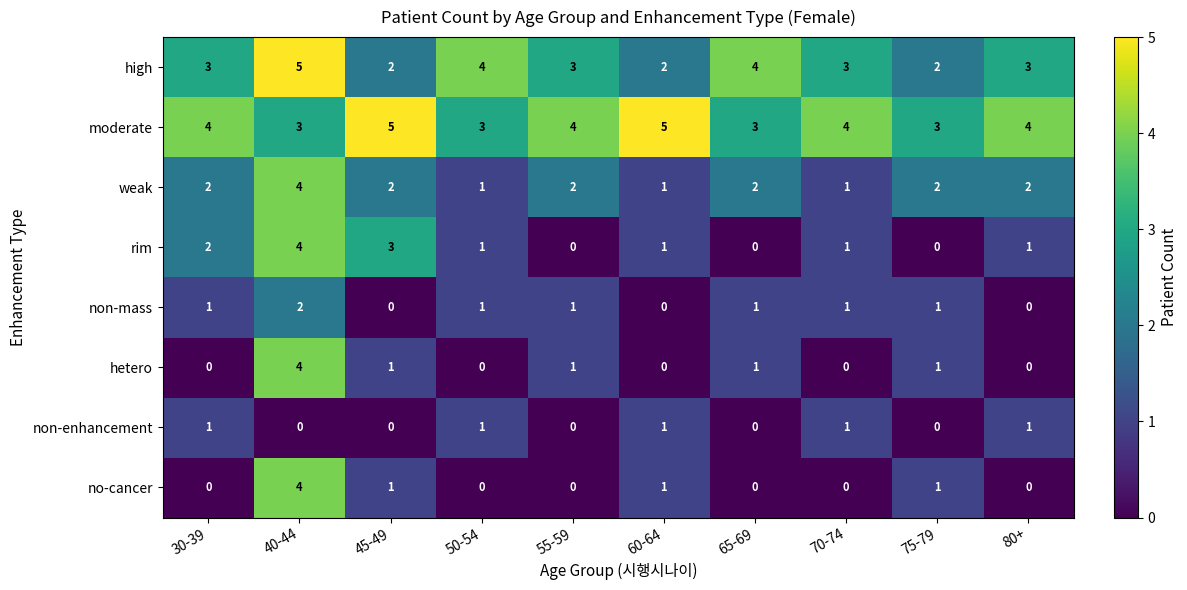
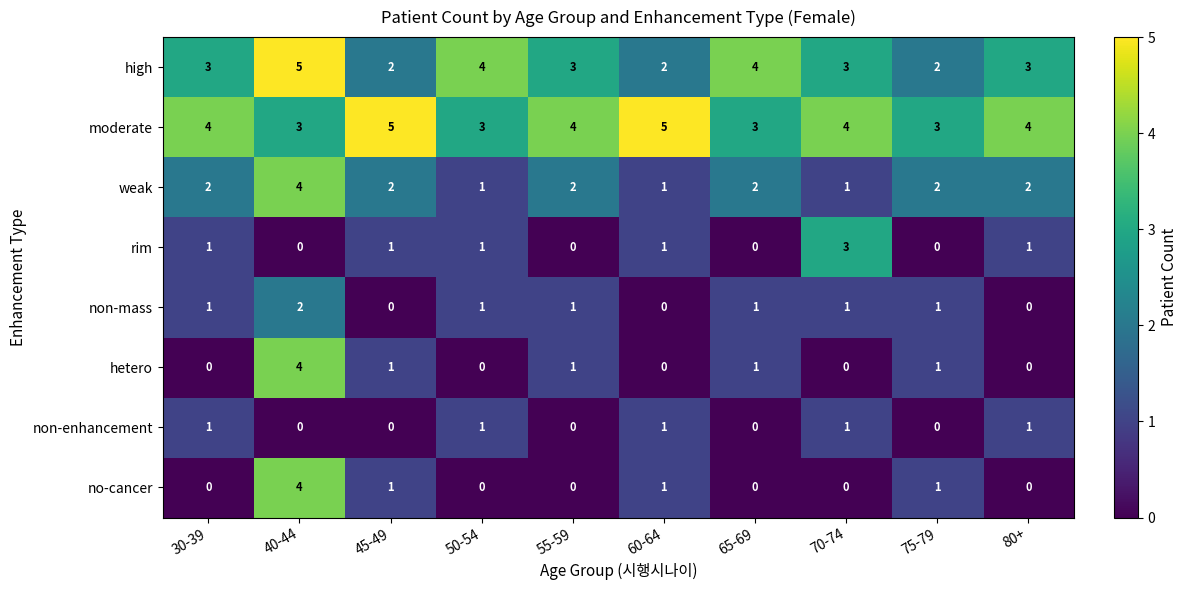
rim, 30-39: 2 -> 1
rim, 40-44: 4 -> 0
rim, 45-49: 3 -> 1
rim, 70-74: 1 -> 3
